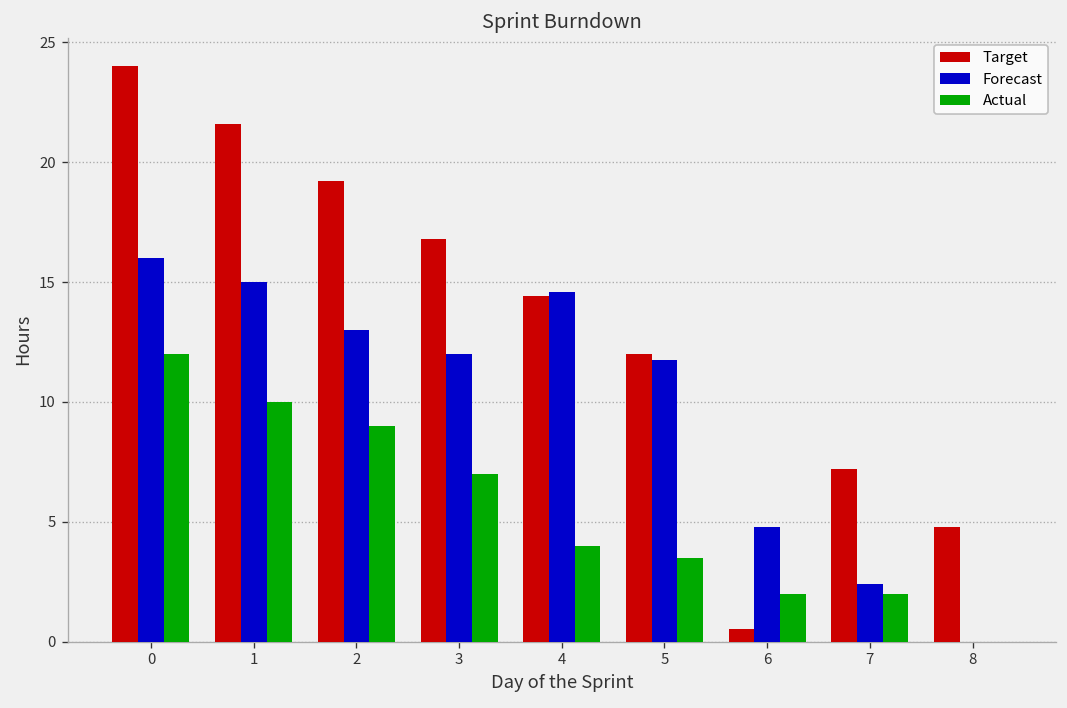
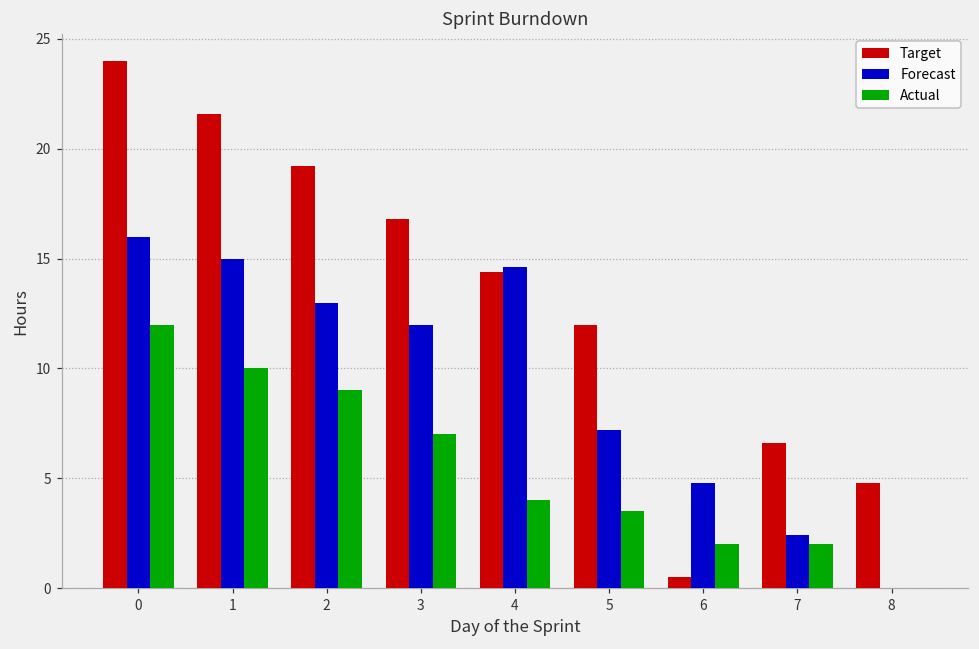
Forecast, 5: 11.7 -> 7.2
Target, 7: 7.2 -> 6.6
